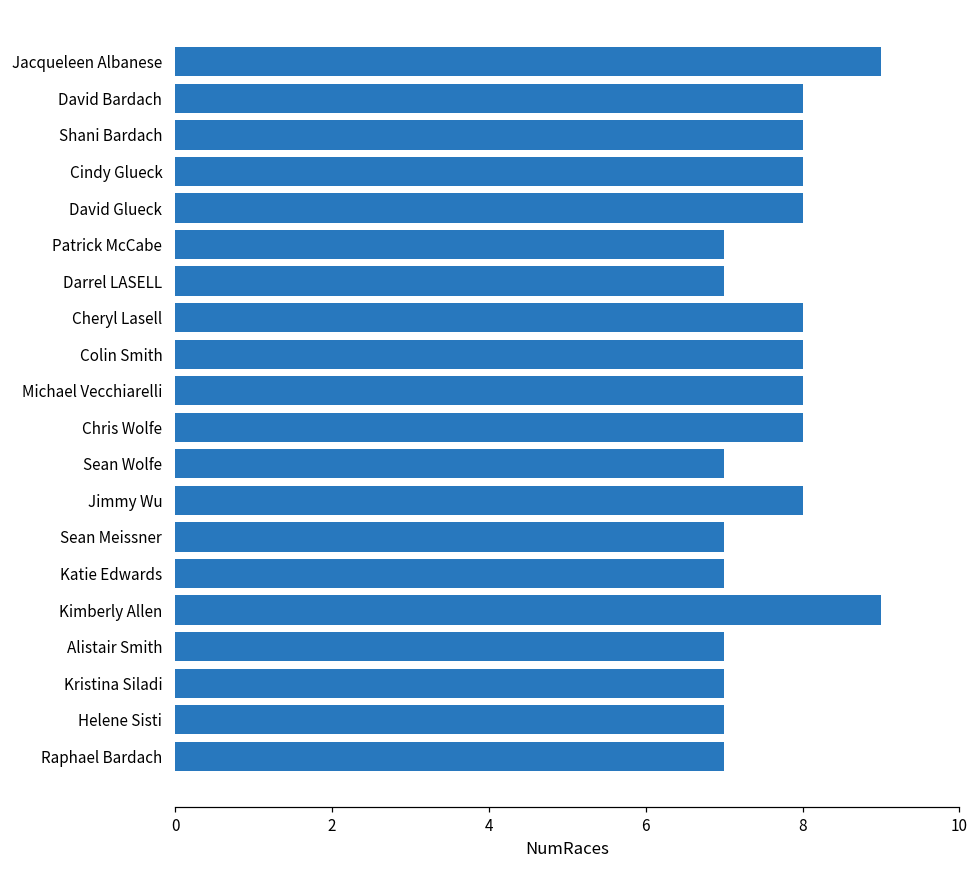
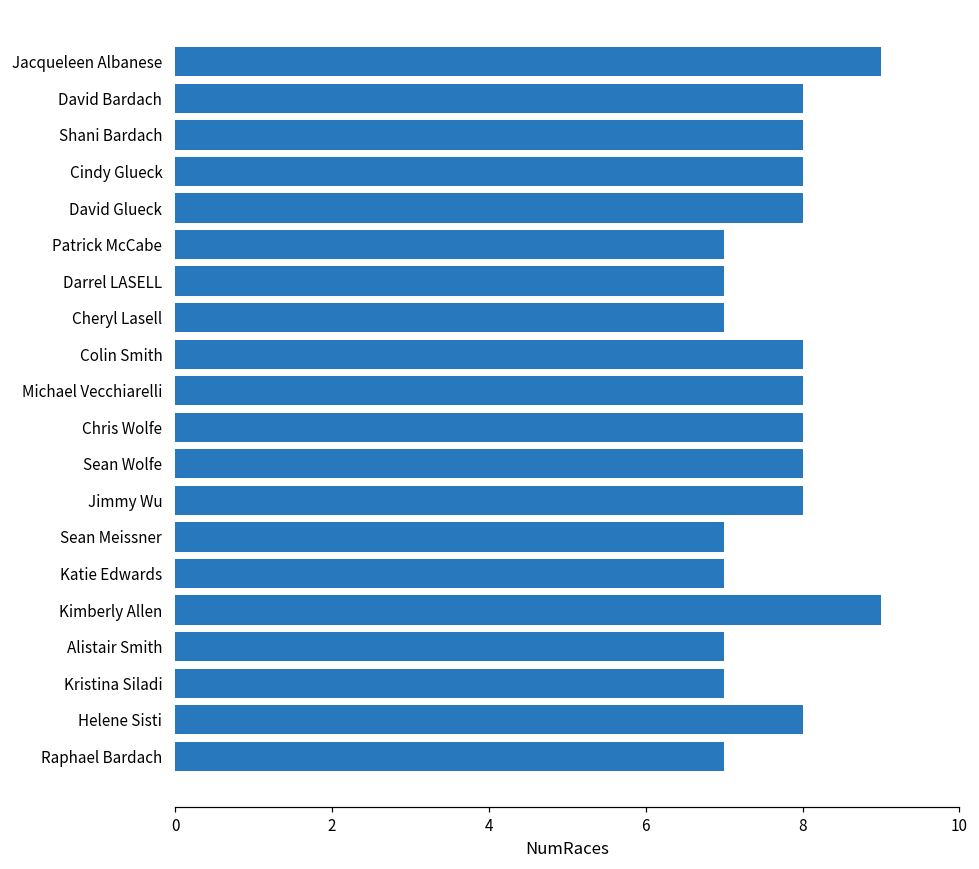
Cheryl Lasell: 8 -> 7
Sean Wolfe: 7 -> 8
Helene Sisti: 7 -> 8
